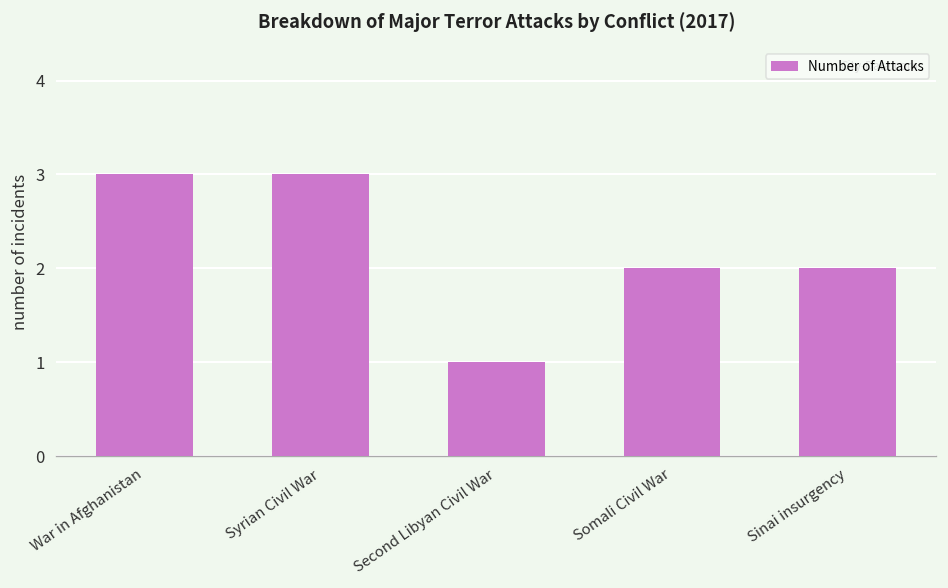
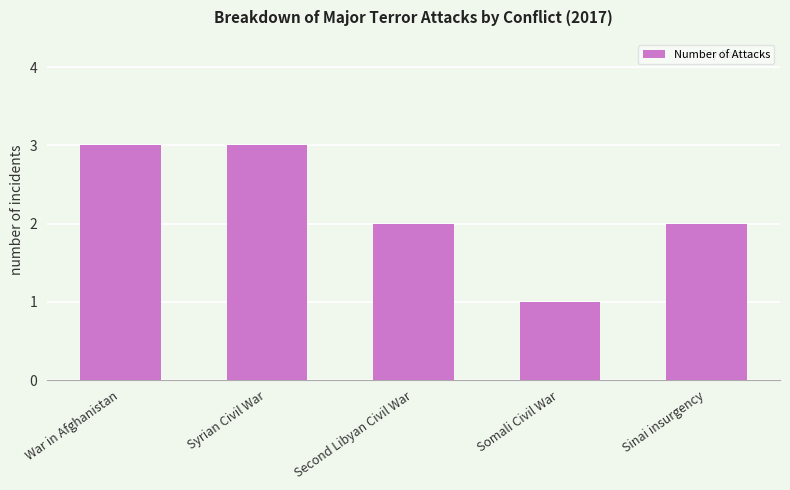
Second Libyan Civil War: 1 -> 2
Somali Civil War: 2 -> 1
